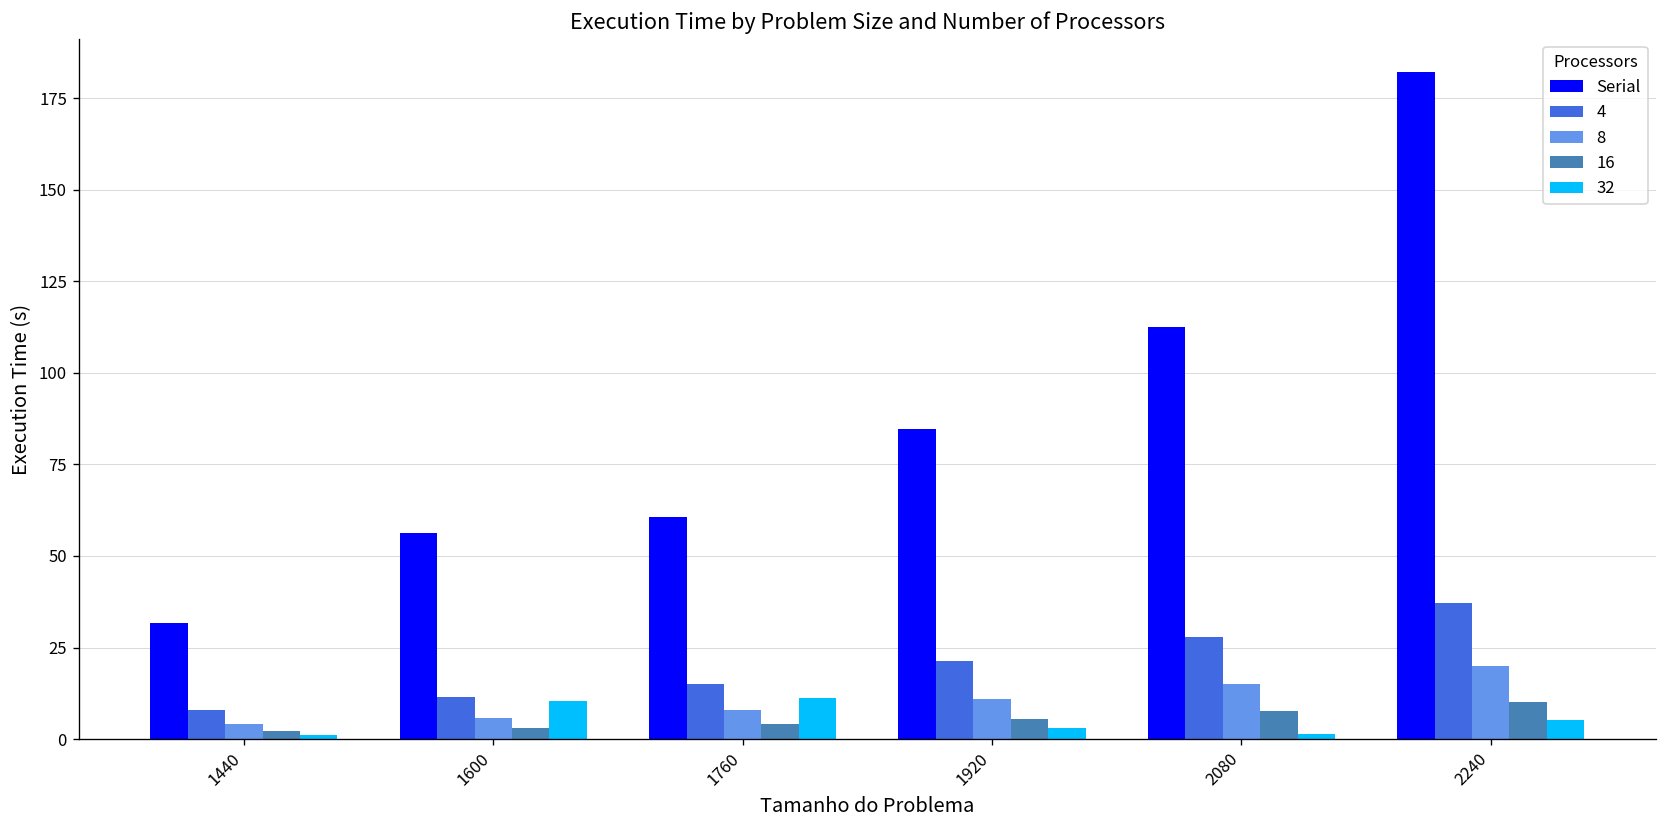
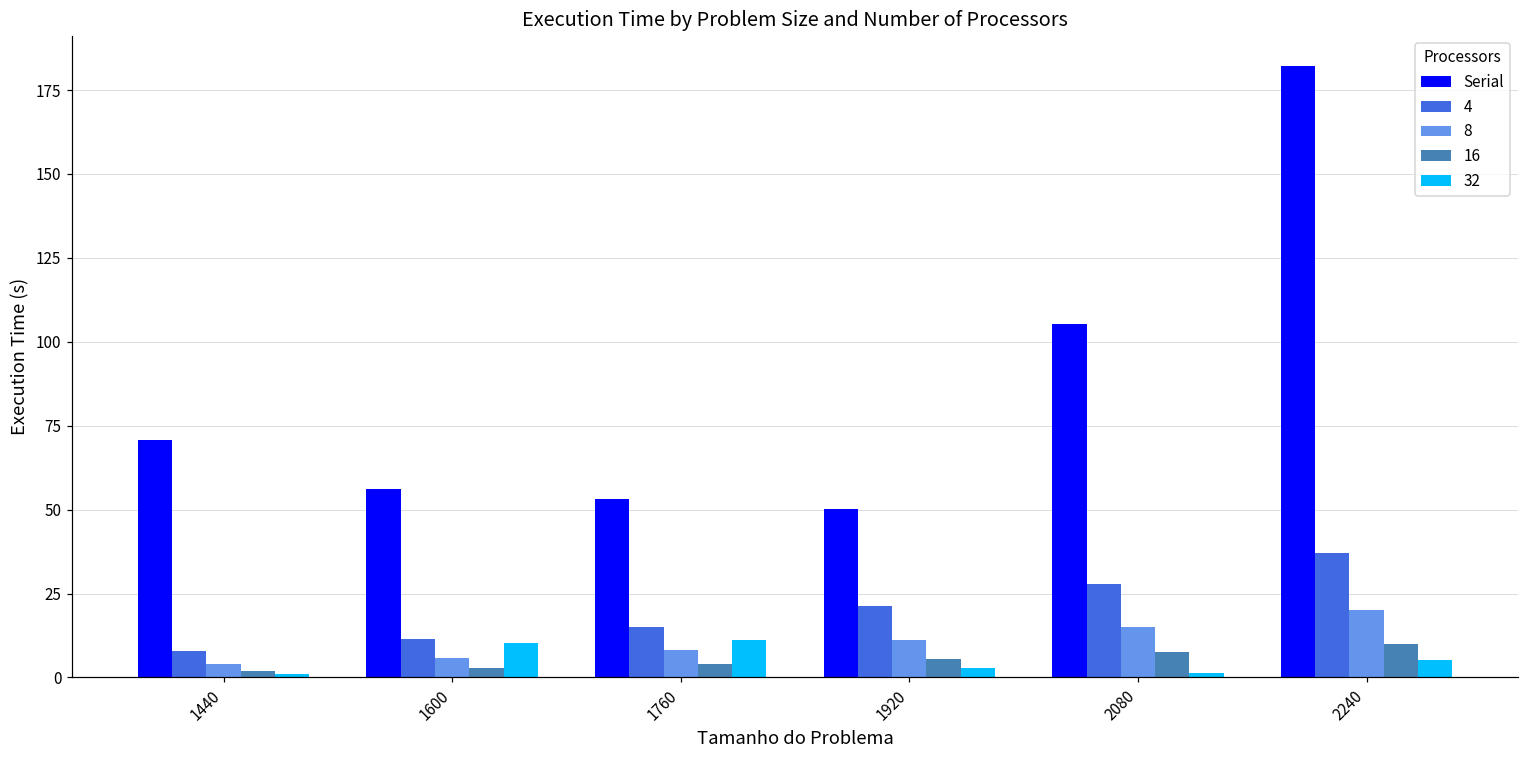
Serial, 1440: 32 -> 71
Serial, 1760: 61 -> 53
Serial, 1920: 85 -> 50
Serial, 2080: 113 -> 105
